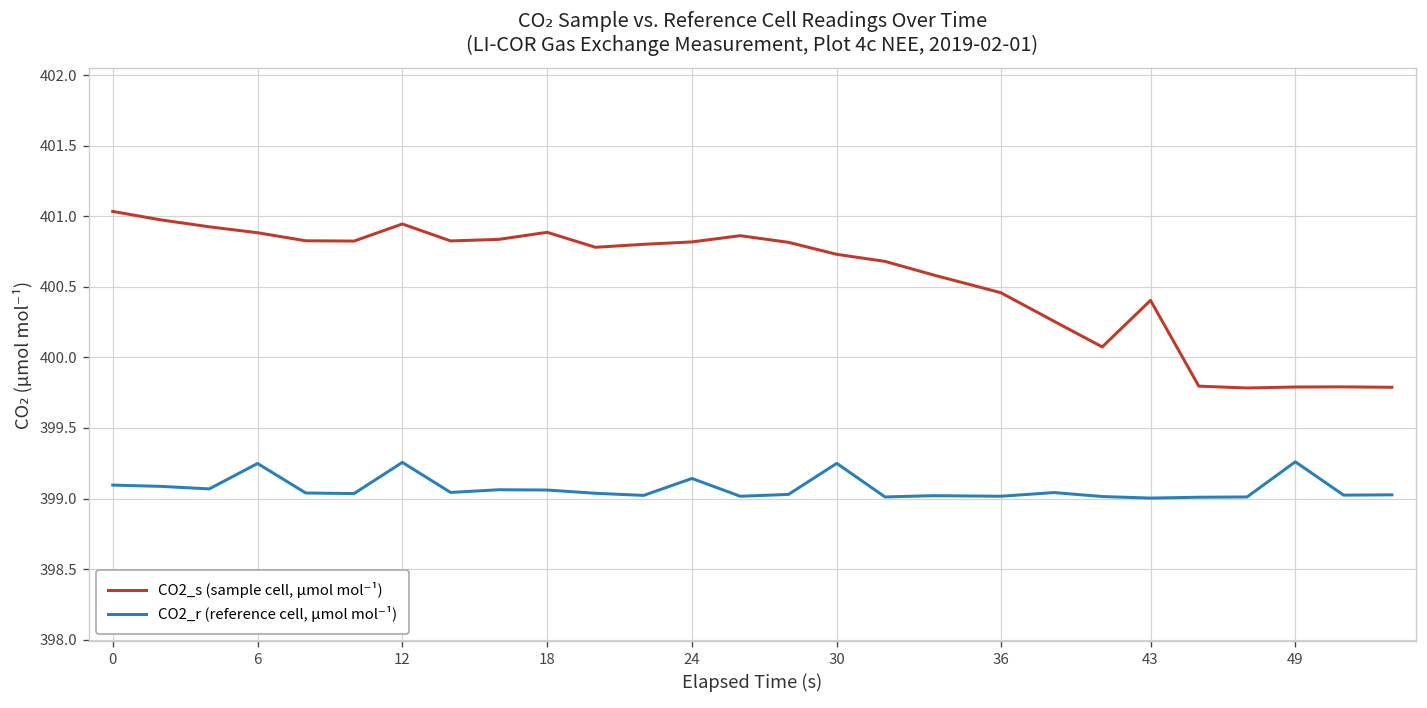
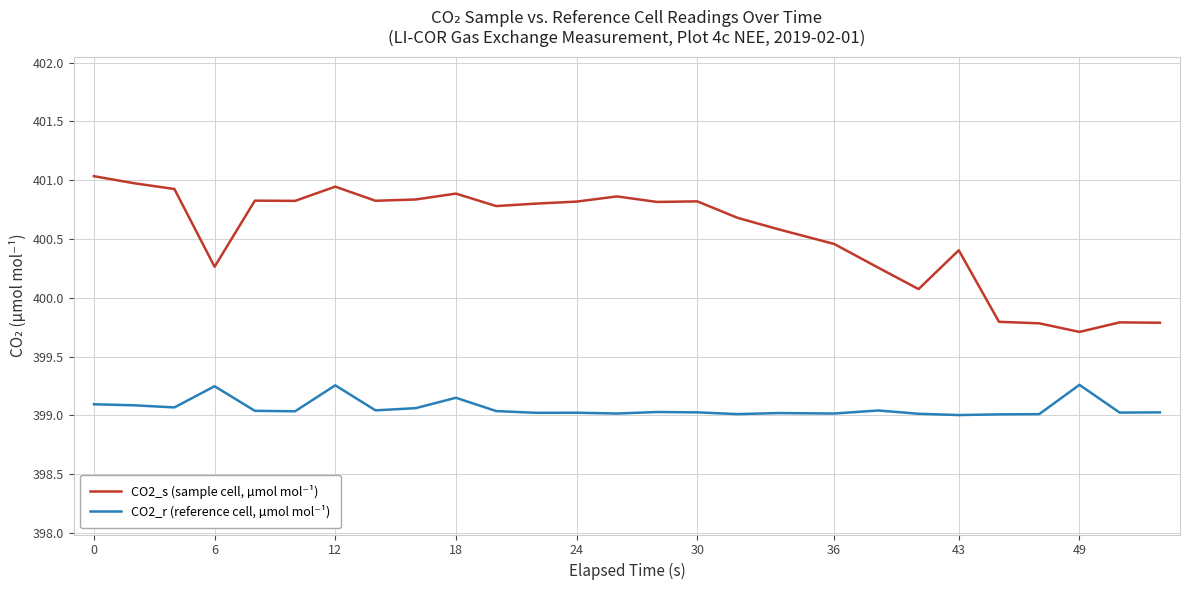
CO2_s (sample cell, µmol mol⁻¹), 6: 400.88 -> 400.26
CO2_r (reference cell, µmol mol⁻¹), 18: 399.06 -> 399.15
CO2_r (reference cell, µmol mol⁻¹), 24: 399.14 -> 399.02
CO2_s (sample cell, µmol mol⁻¹), 30: 400.73 -> 400.82
CO2_r (reference cell, µmol mol⁻¹), 30: 399.25 -> 399.03
CO2_s (sample cell, µmol mol⁻¹), 49: 399.79 -> 399.71
